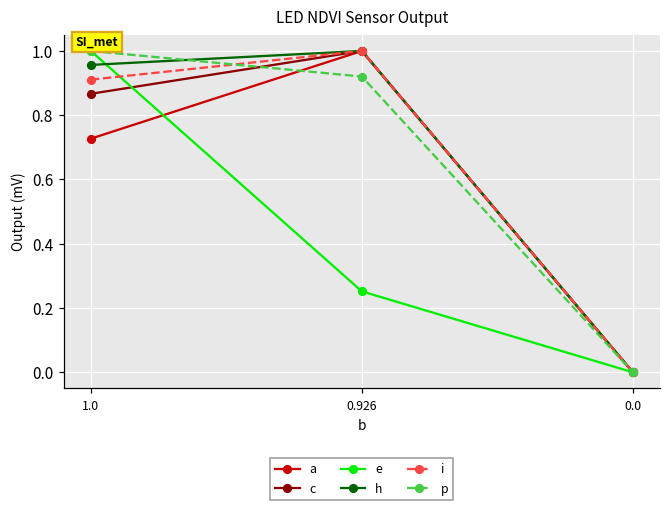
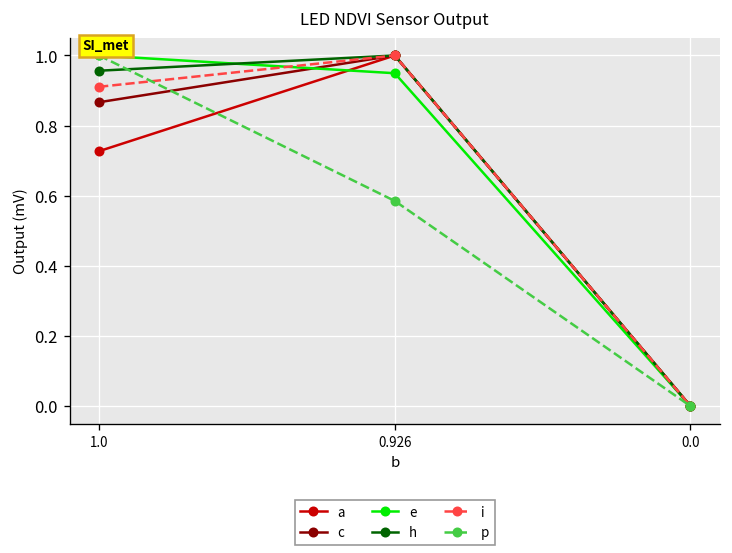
e, 0.926: 0.25 -> 0.95
p, 0.926: 0.92 -> 0.59
